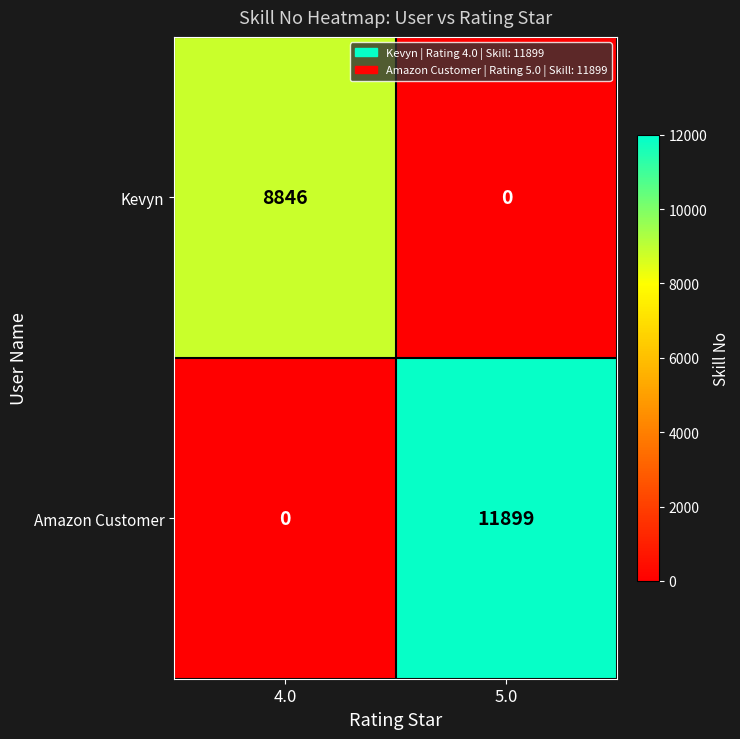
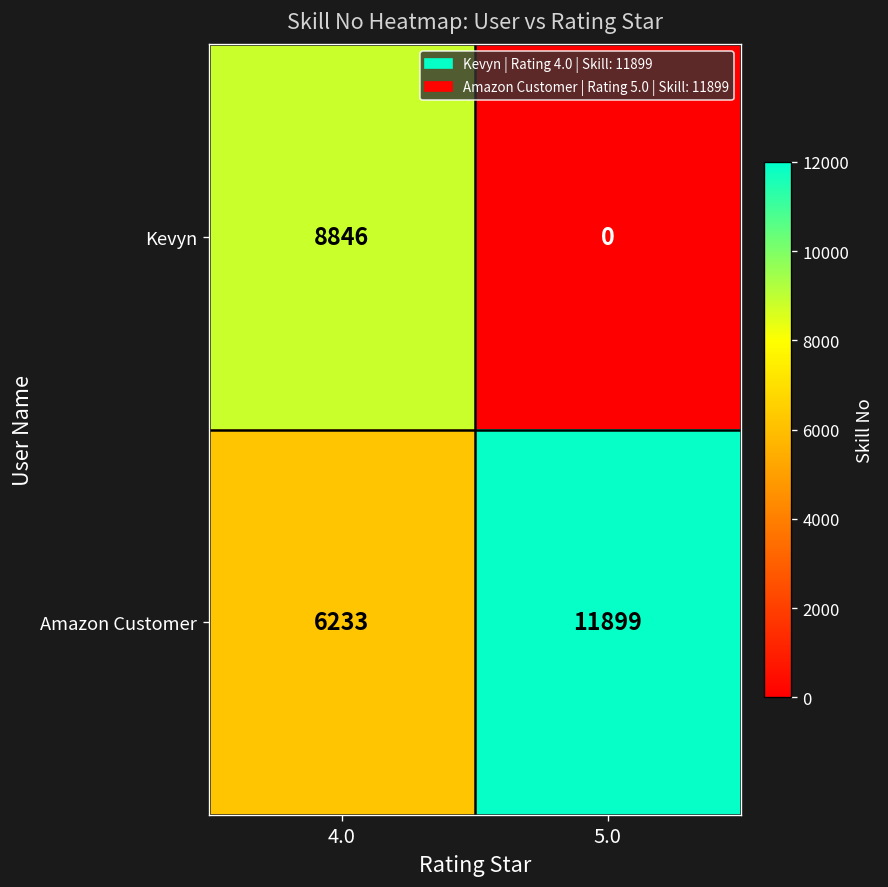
Amazon Customer, 4.0: 0 -> 6233
